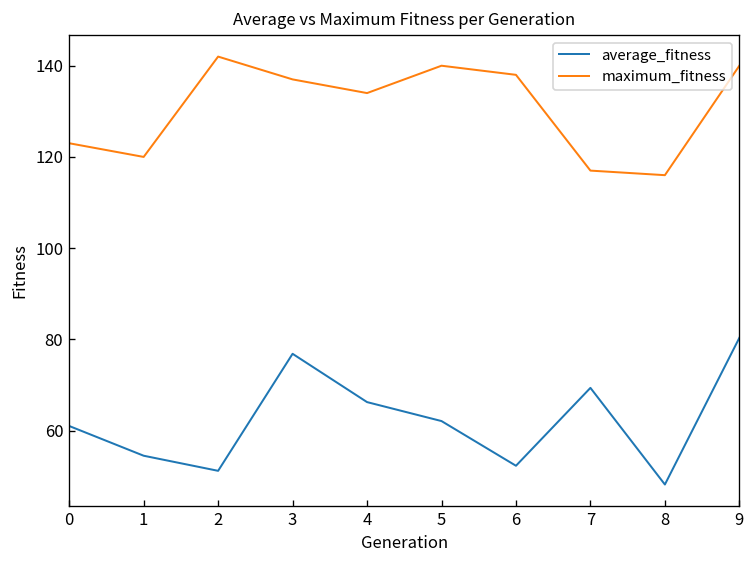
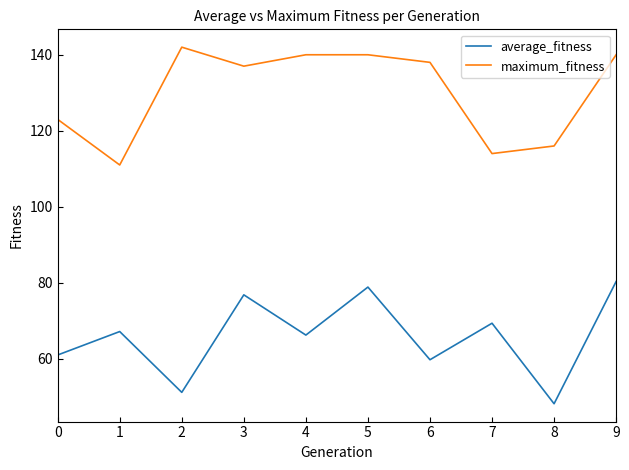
average_fitness, 1: 54 -> 67
maximum_fitness, 1: 120 -> 111
maximum_fitness, 4: 134 -> 140
average_fitness, 5: 62 -> 79
average_fitness, 6: 52 -> 60
maximum_fitness, 7: 117 -> 114
